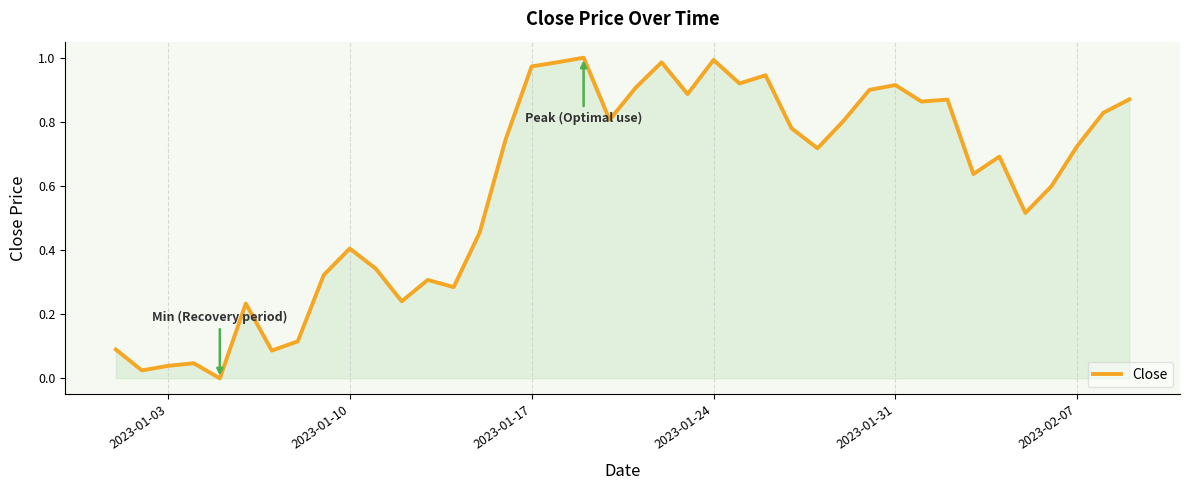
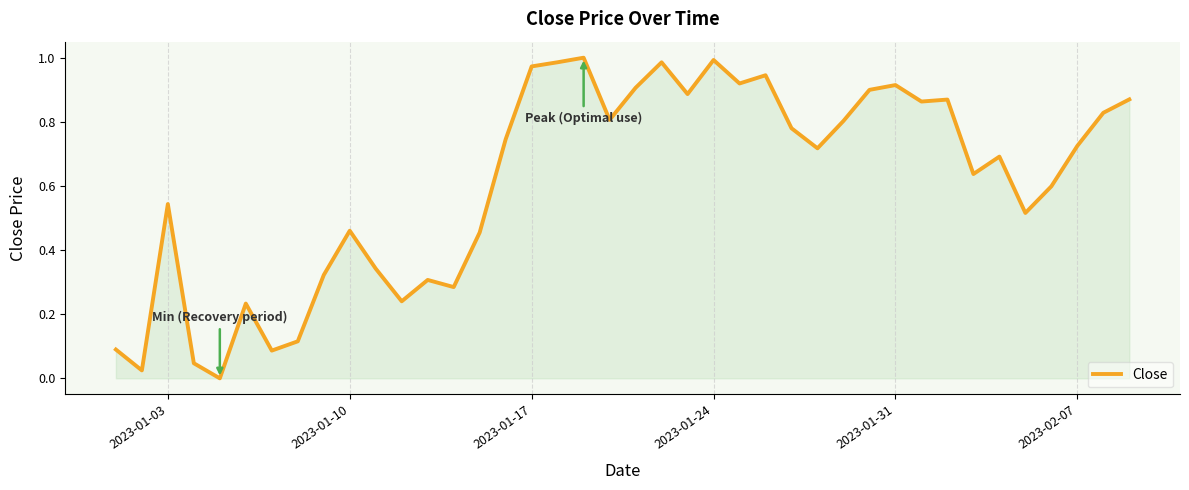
2023-01-03: 0.04 -> 0.54
2023-01-10: 0.40 -> 0.46
